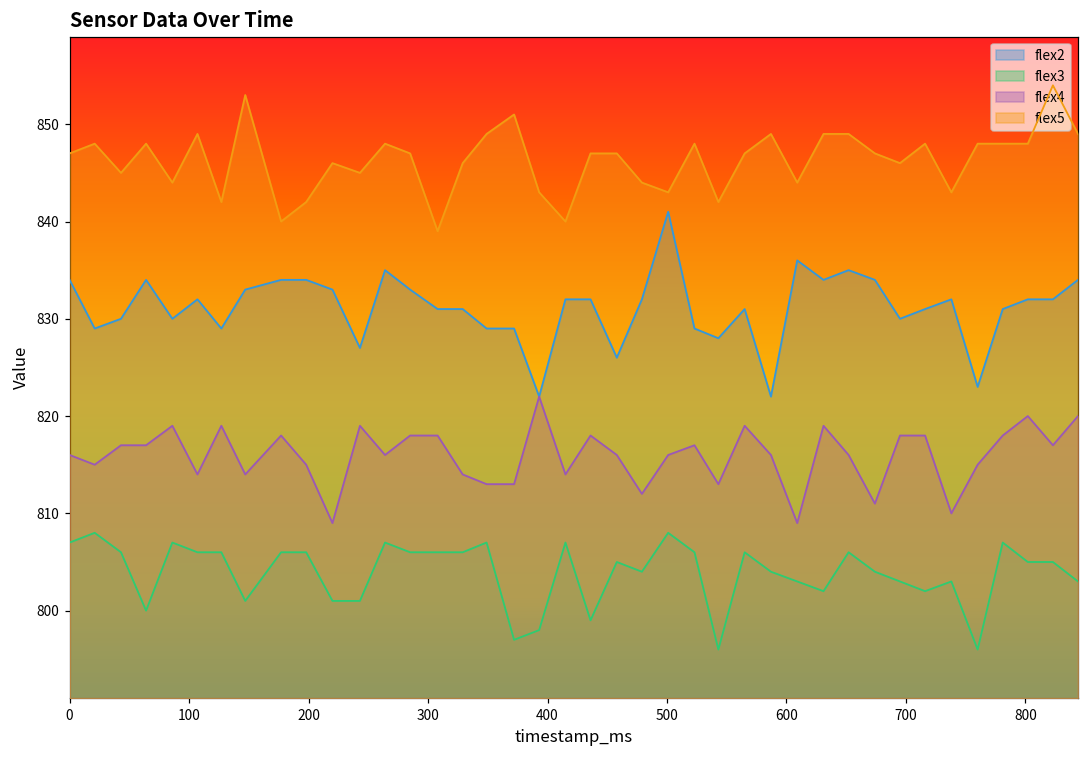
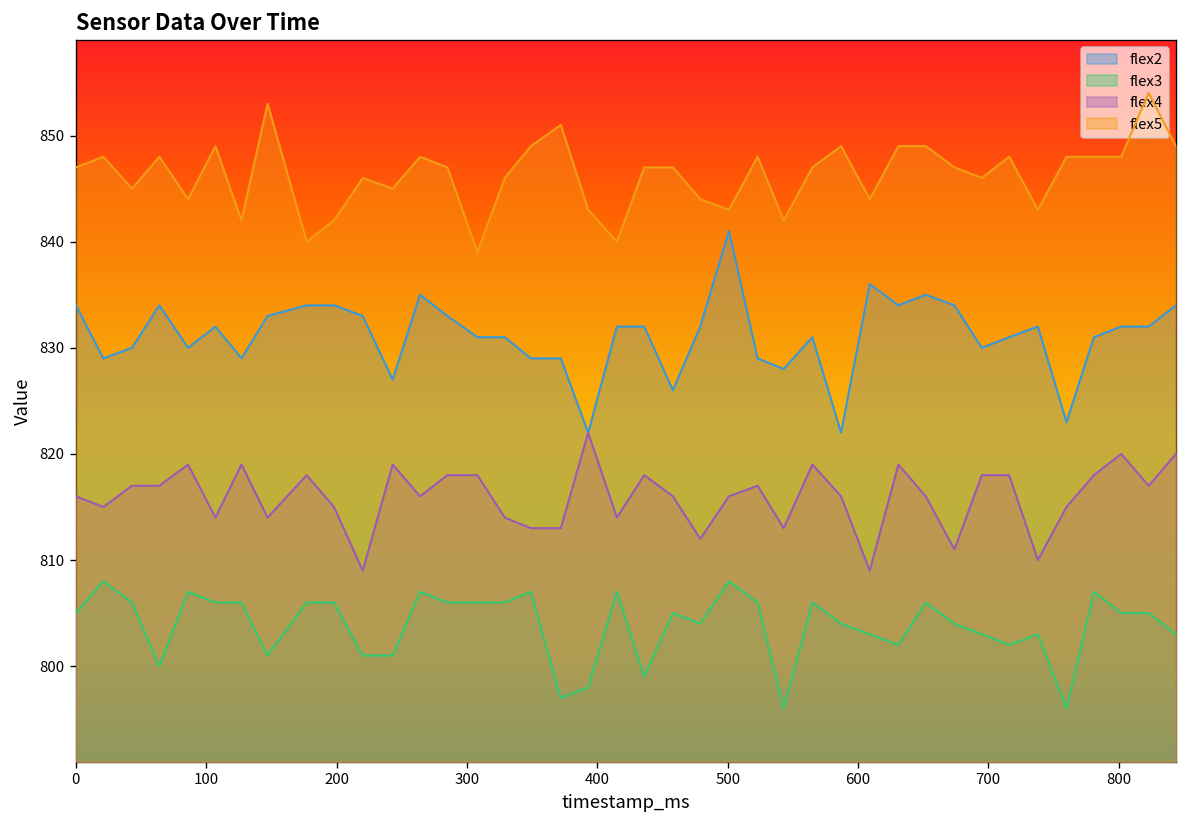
flex3, 0: 807 -> 805
